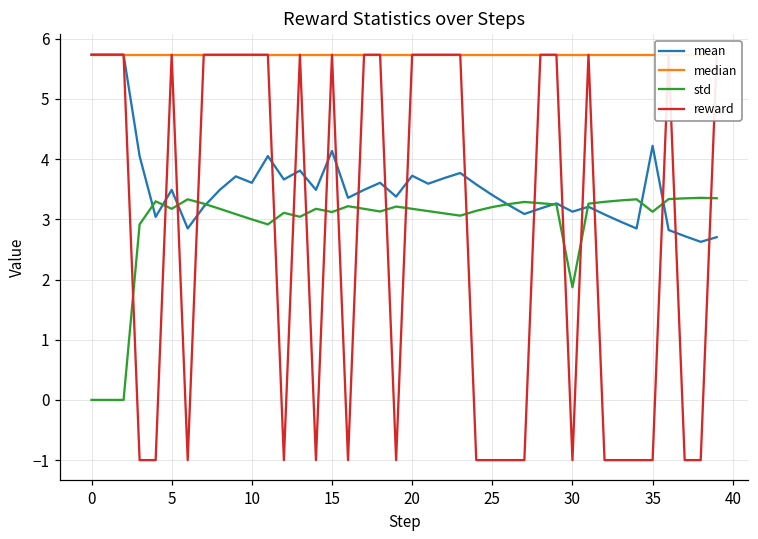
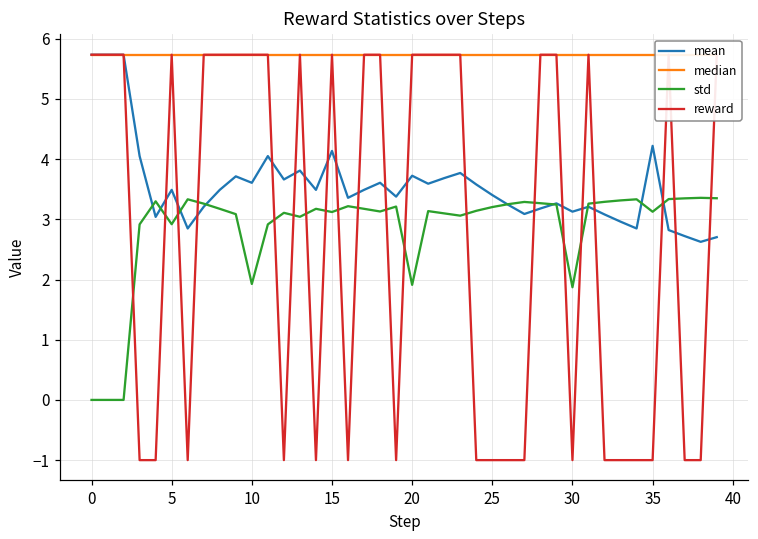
std, 5: 3.2 -> 2.9
std, 10: 3.0 -> 1.9
std, 20: 3.2 -> 1.9
